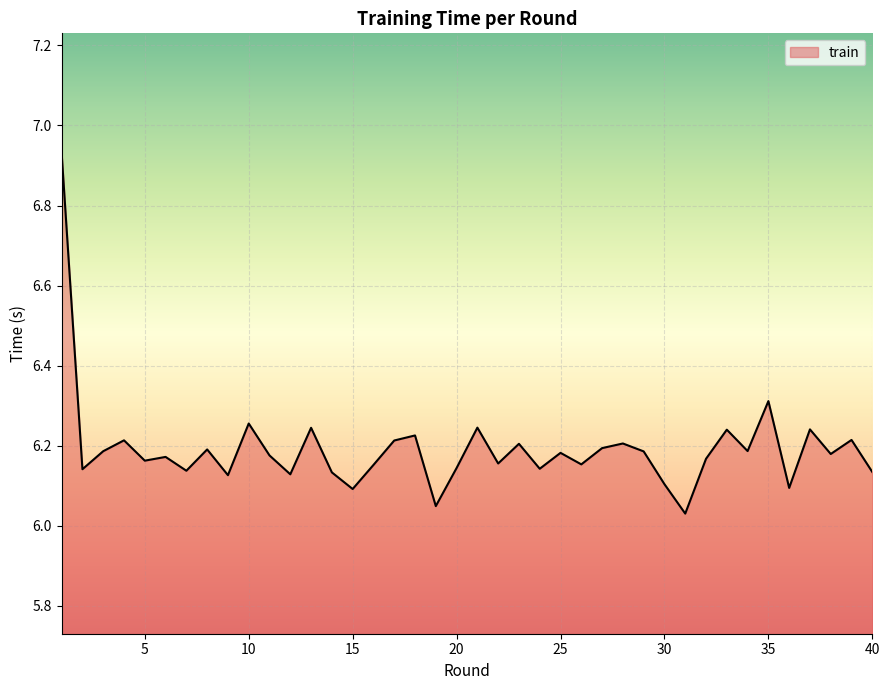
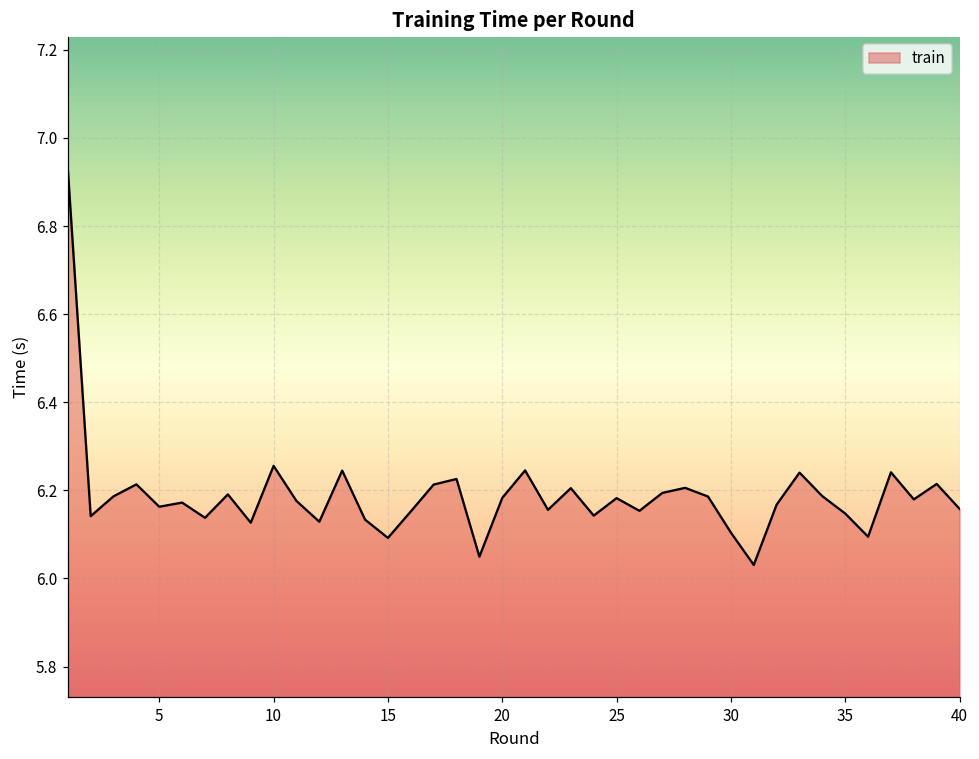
20: 6.14 -> 6.18
35: 6.31 -> 6.15
40: 6.13 -> 6.16
